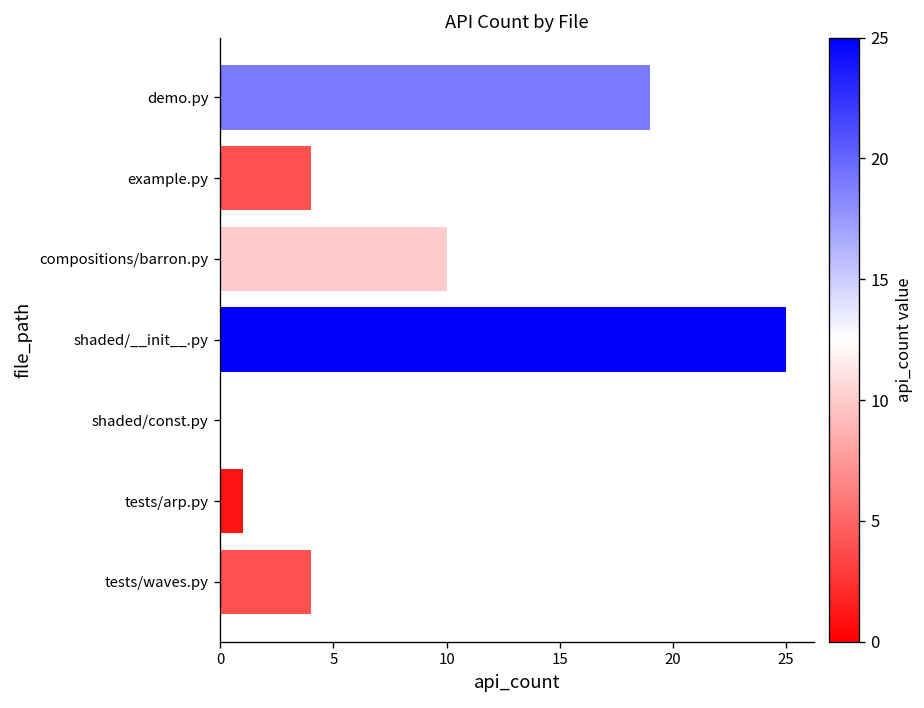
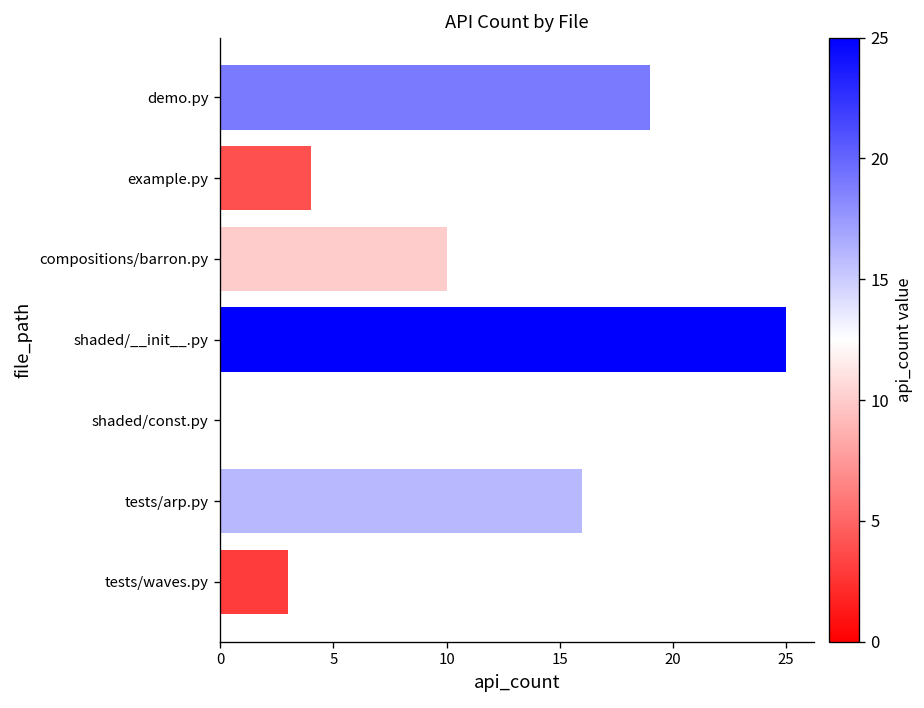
tests/arp.py: 1 -> 16
tests/waves.py: 4 -> 3
